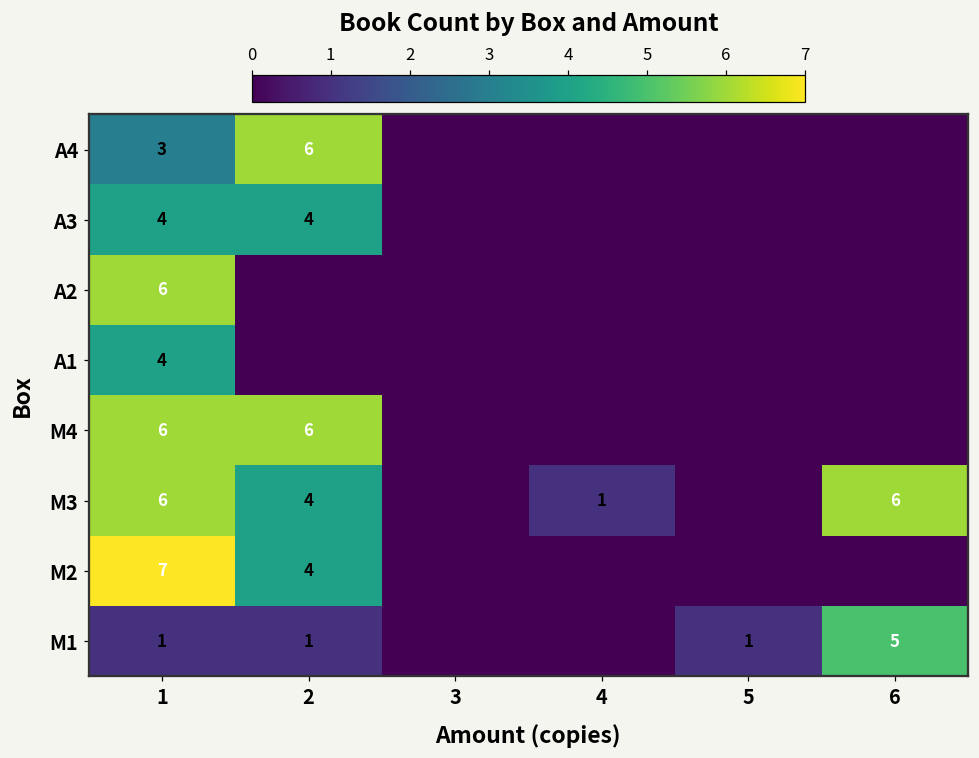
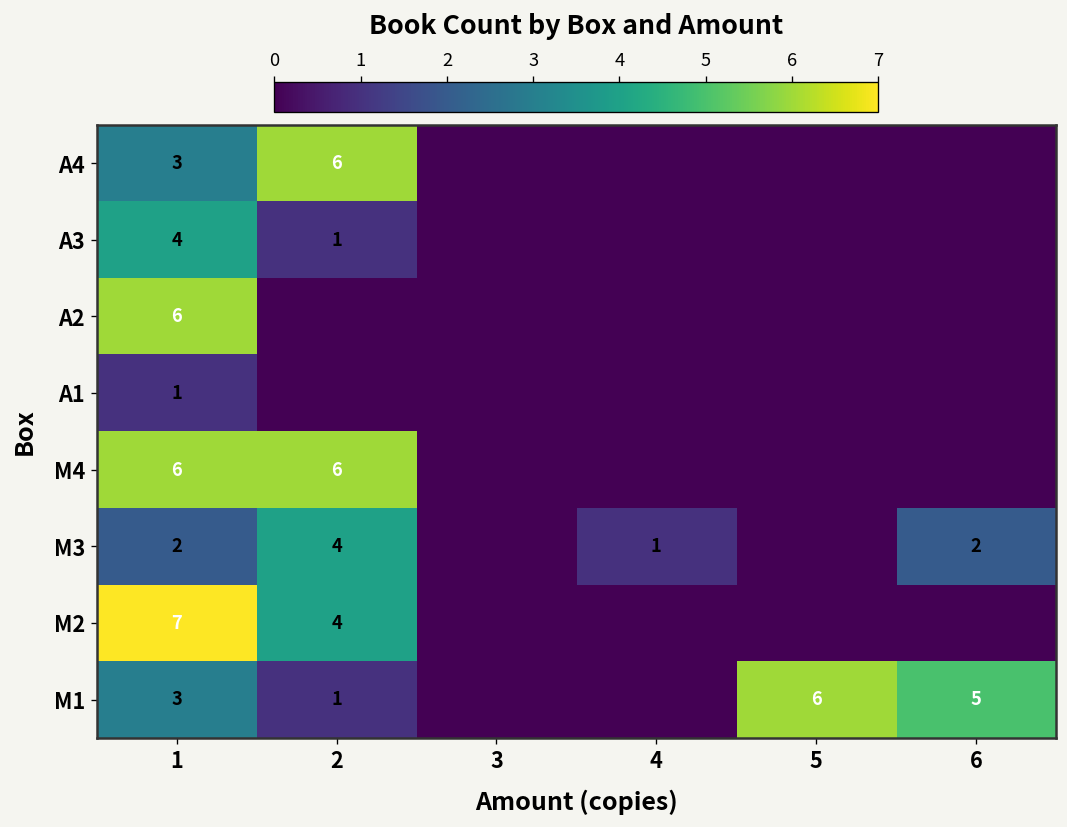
A3, 2: 4 -> 1
A1, 1: 4 -> 1
M3, 1: 6 -> 2
M3, 6: 6 -> 2
M1, 1: 1 -> 3
M1, 5: 1 -> 6
